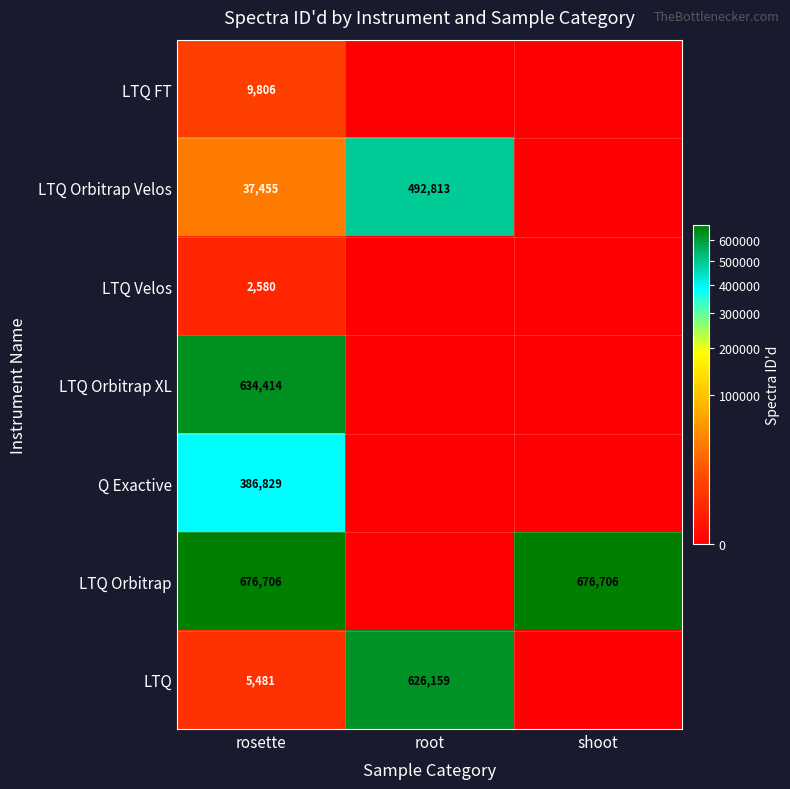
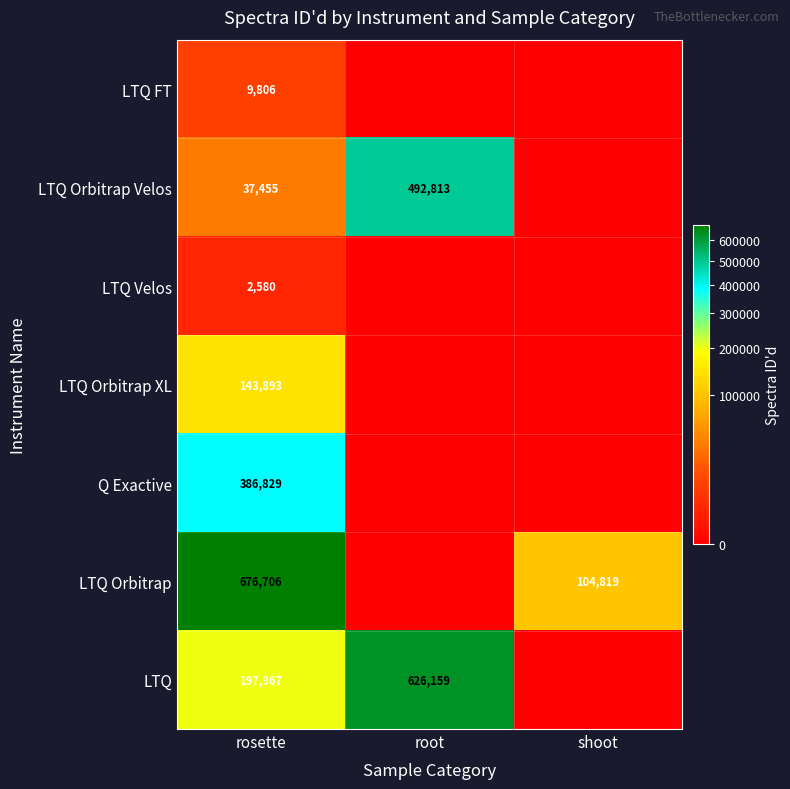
LTQ Orbitrap XL, rosette: 634,414 -> 143,893
LTQ Orbitrap, shoot: 676,706 -> 104,819
LTQ, rosette: 5,481 -> 197,967
